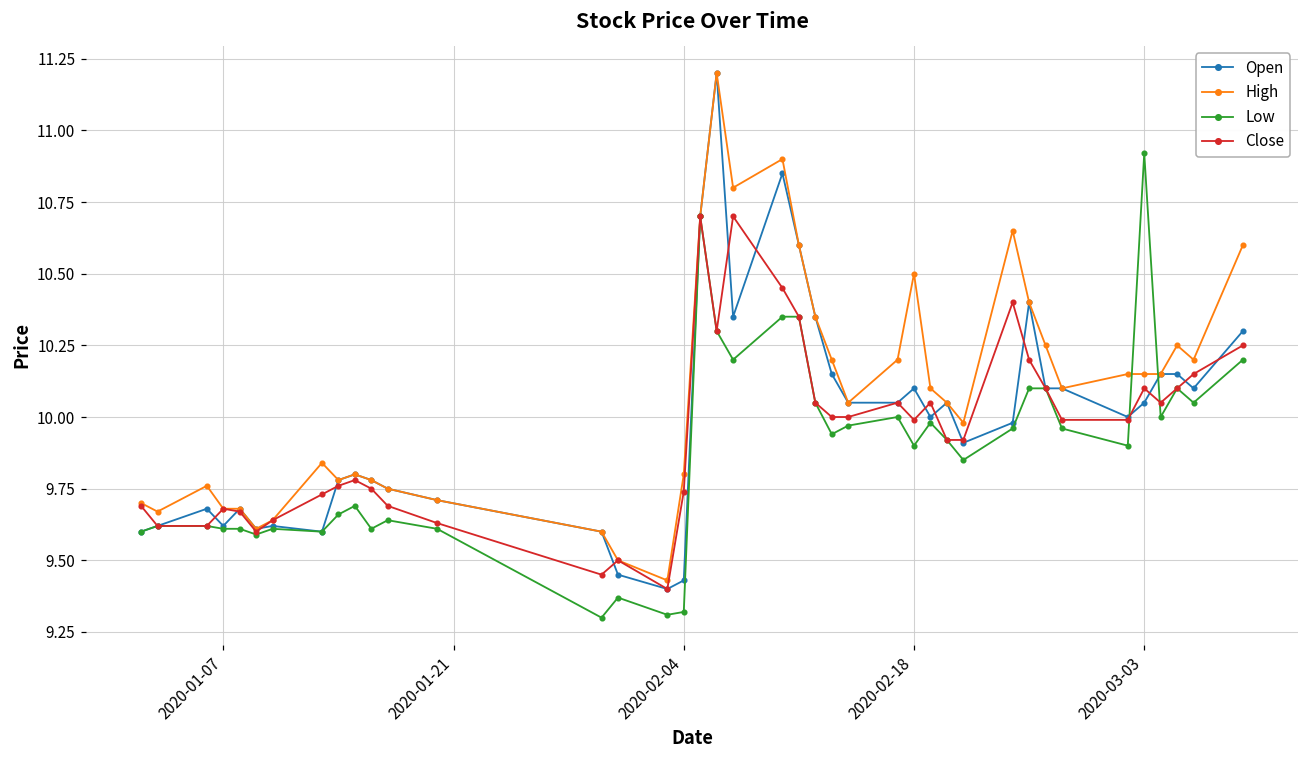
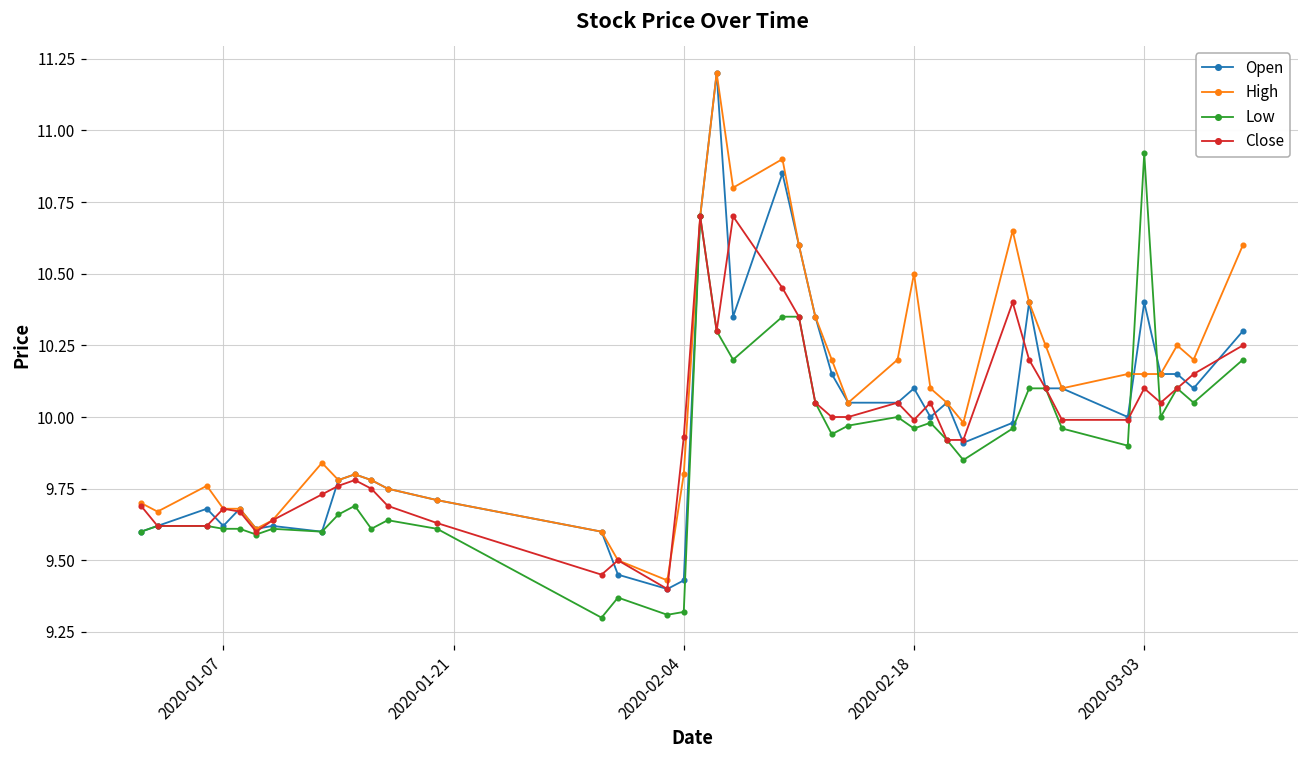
Close, 2020-02-04: 9.74 -> 9.93
Low, 2020-02-18: 9.90 -> 9.96
Open, 2020-03-03: 10.05 -> 10.40
